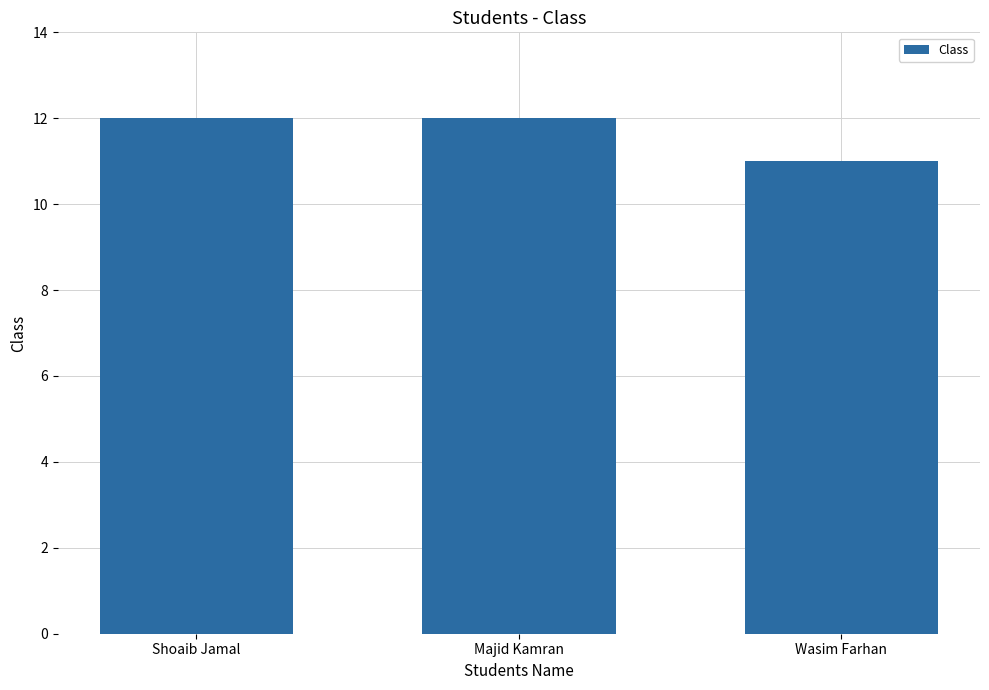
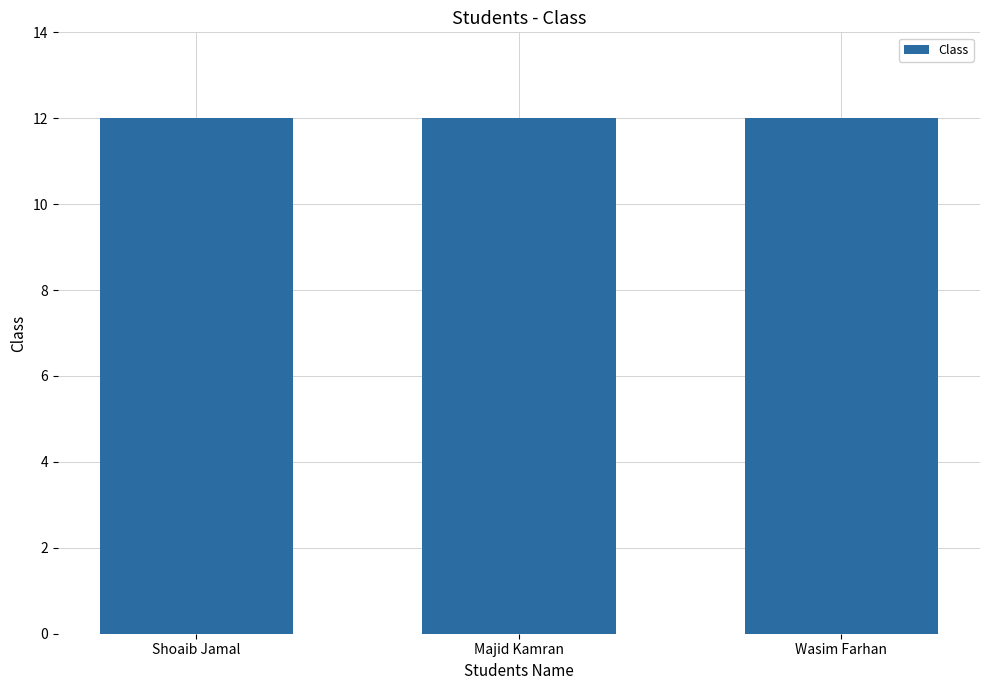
Wasim Farhan: 11 -> 12
